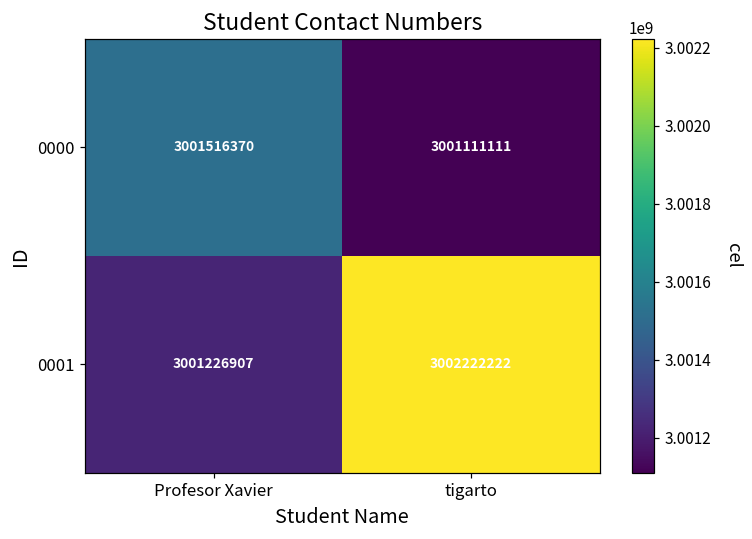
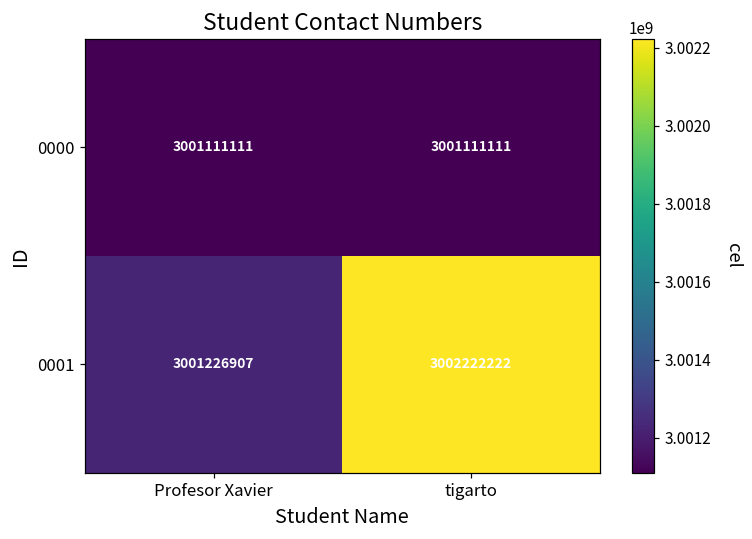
0000, Profesor Xavier: 3001516370 -> 3001111111
